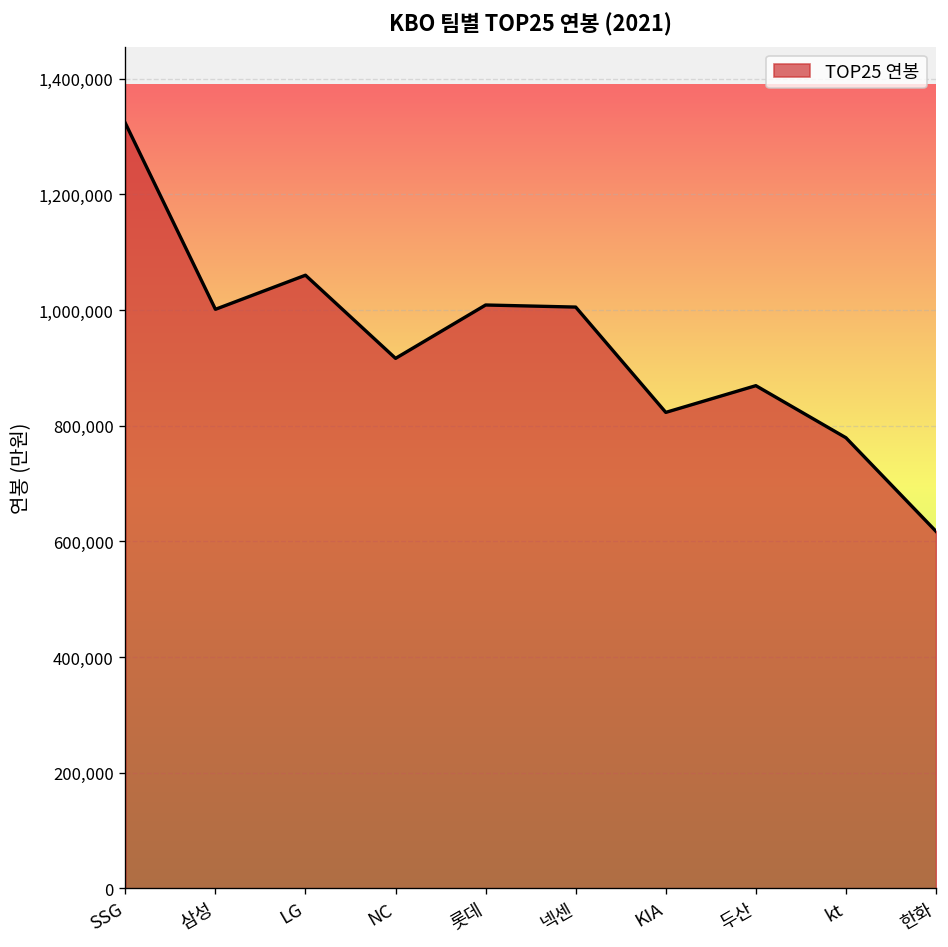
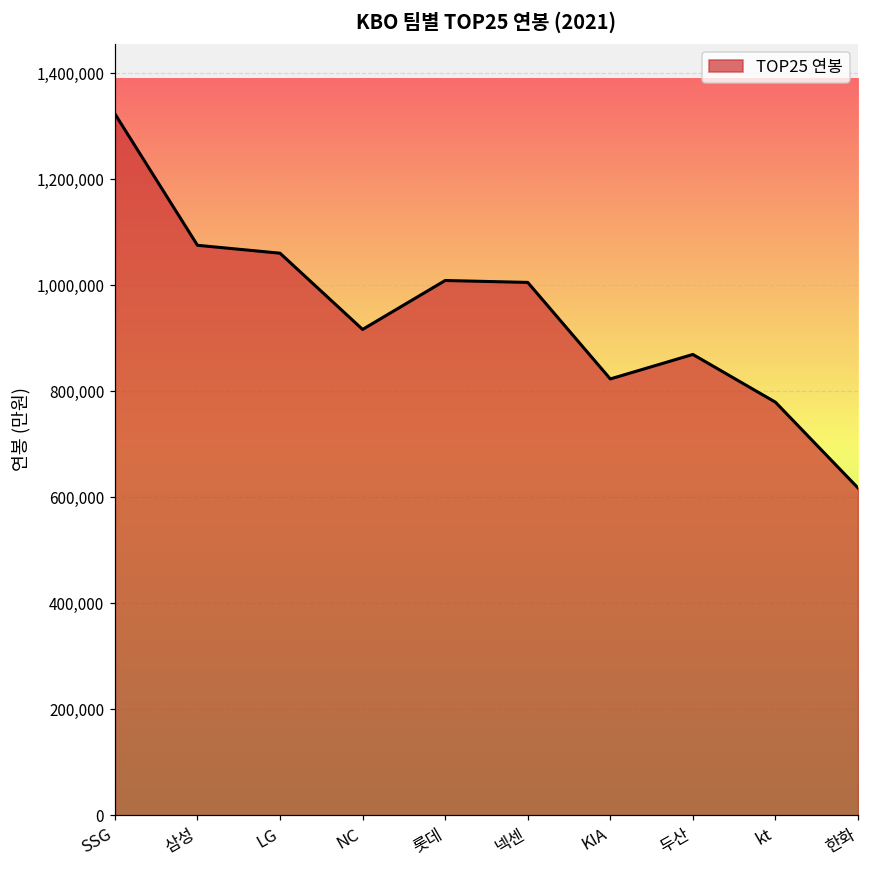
삼성: 1,000,000 -> 1,080,000
